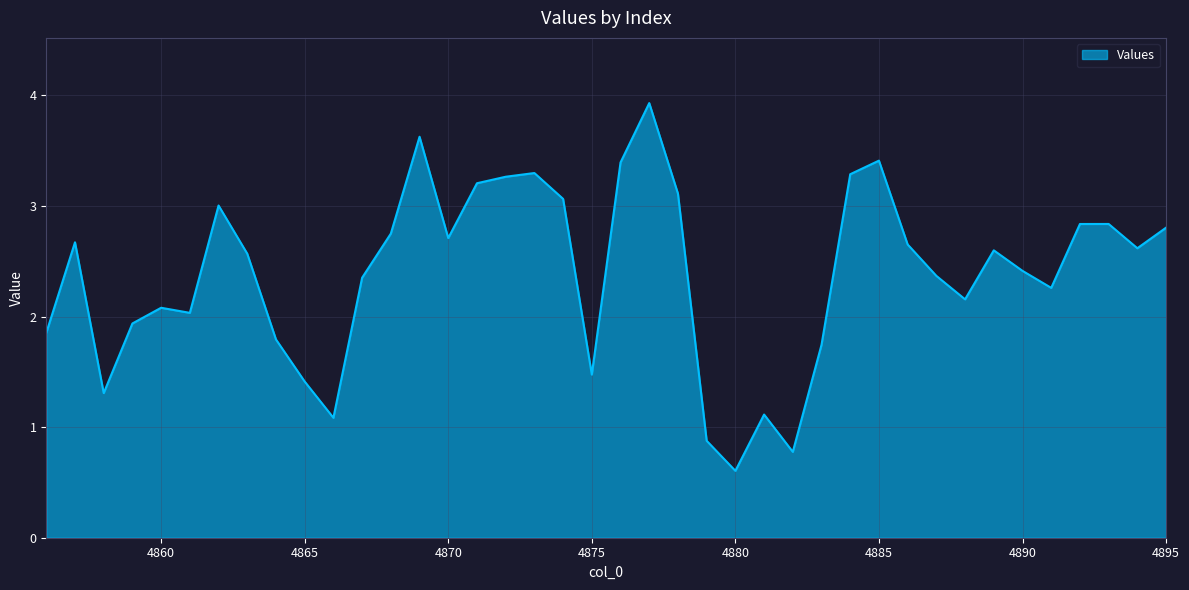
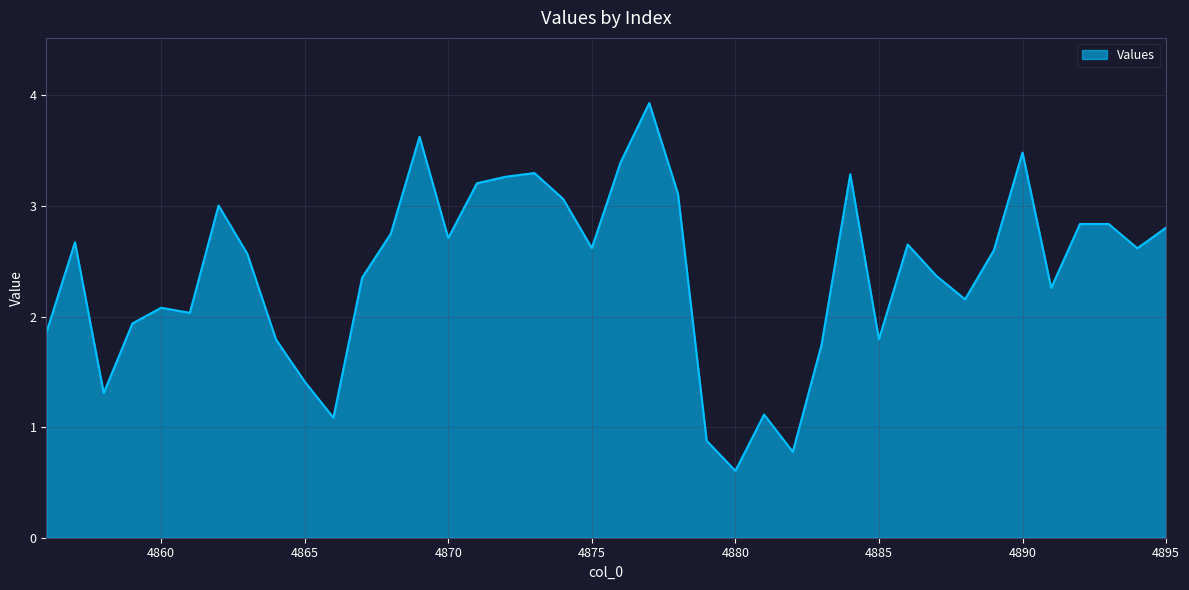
4875: 1.48 -> 2.62
4885: 3.41 -> 1.79
4890: 2.41 -> 3.48
